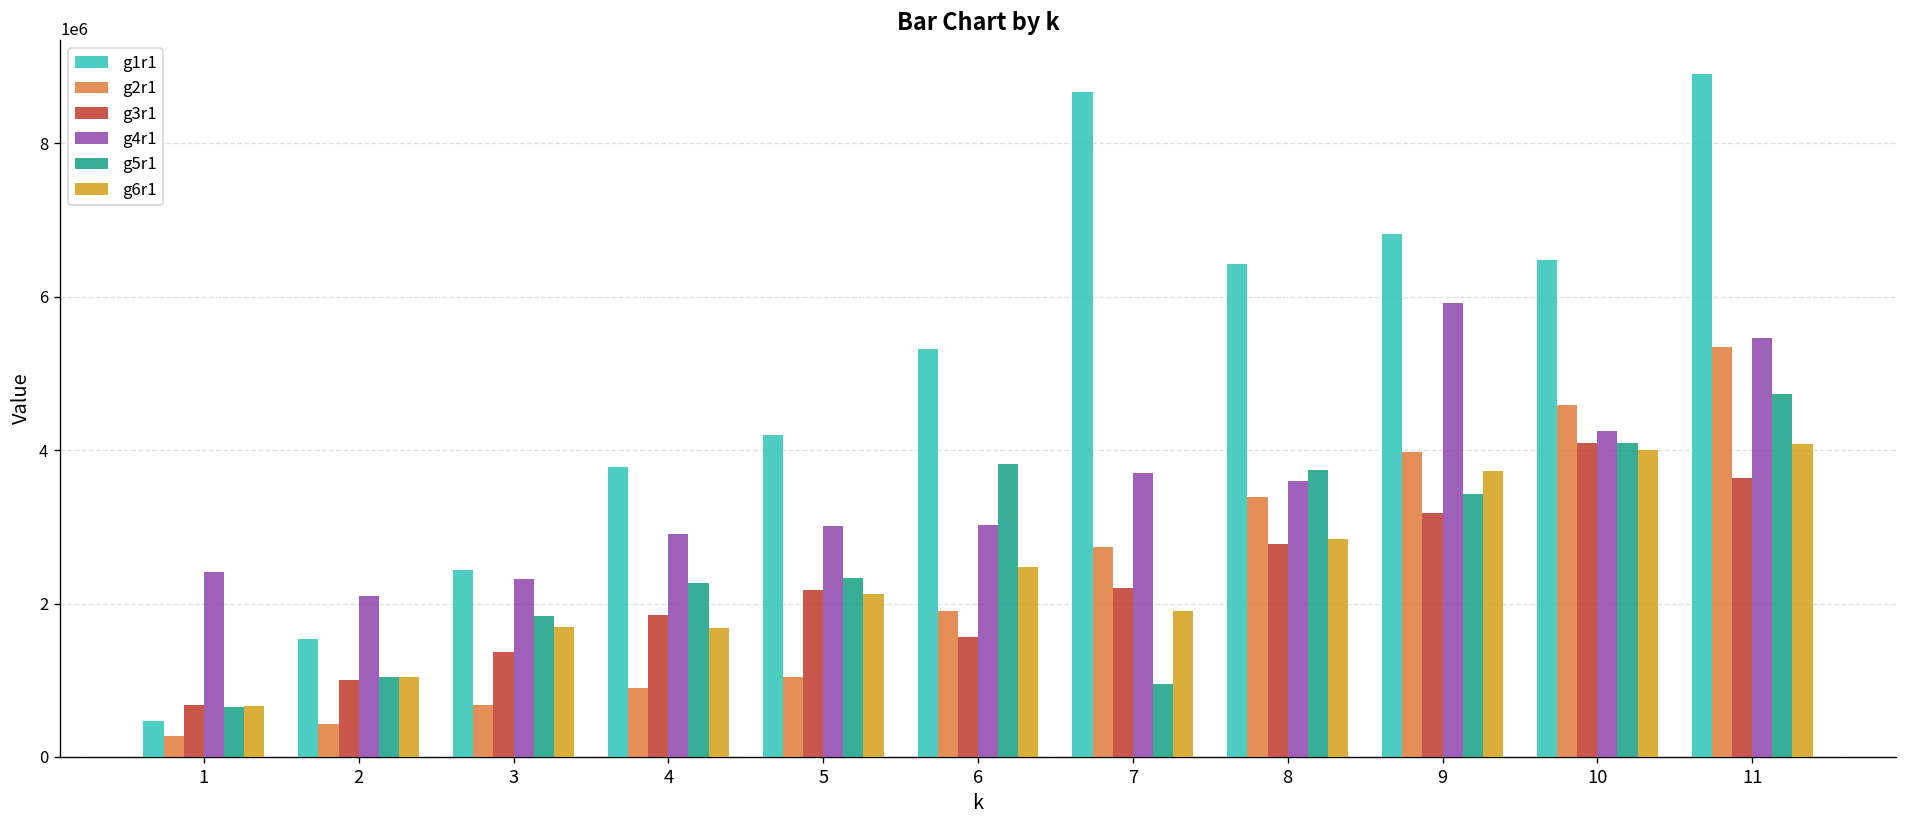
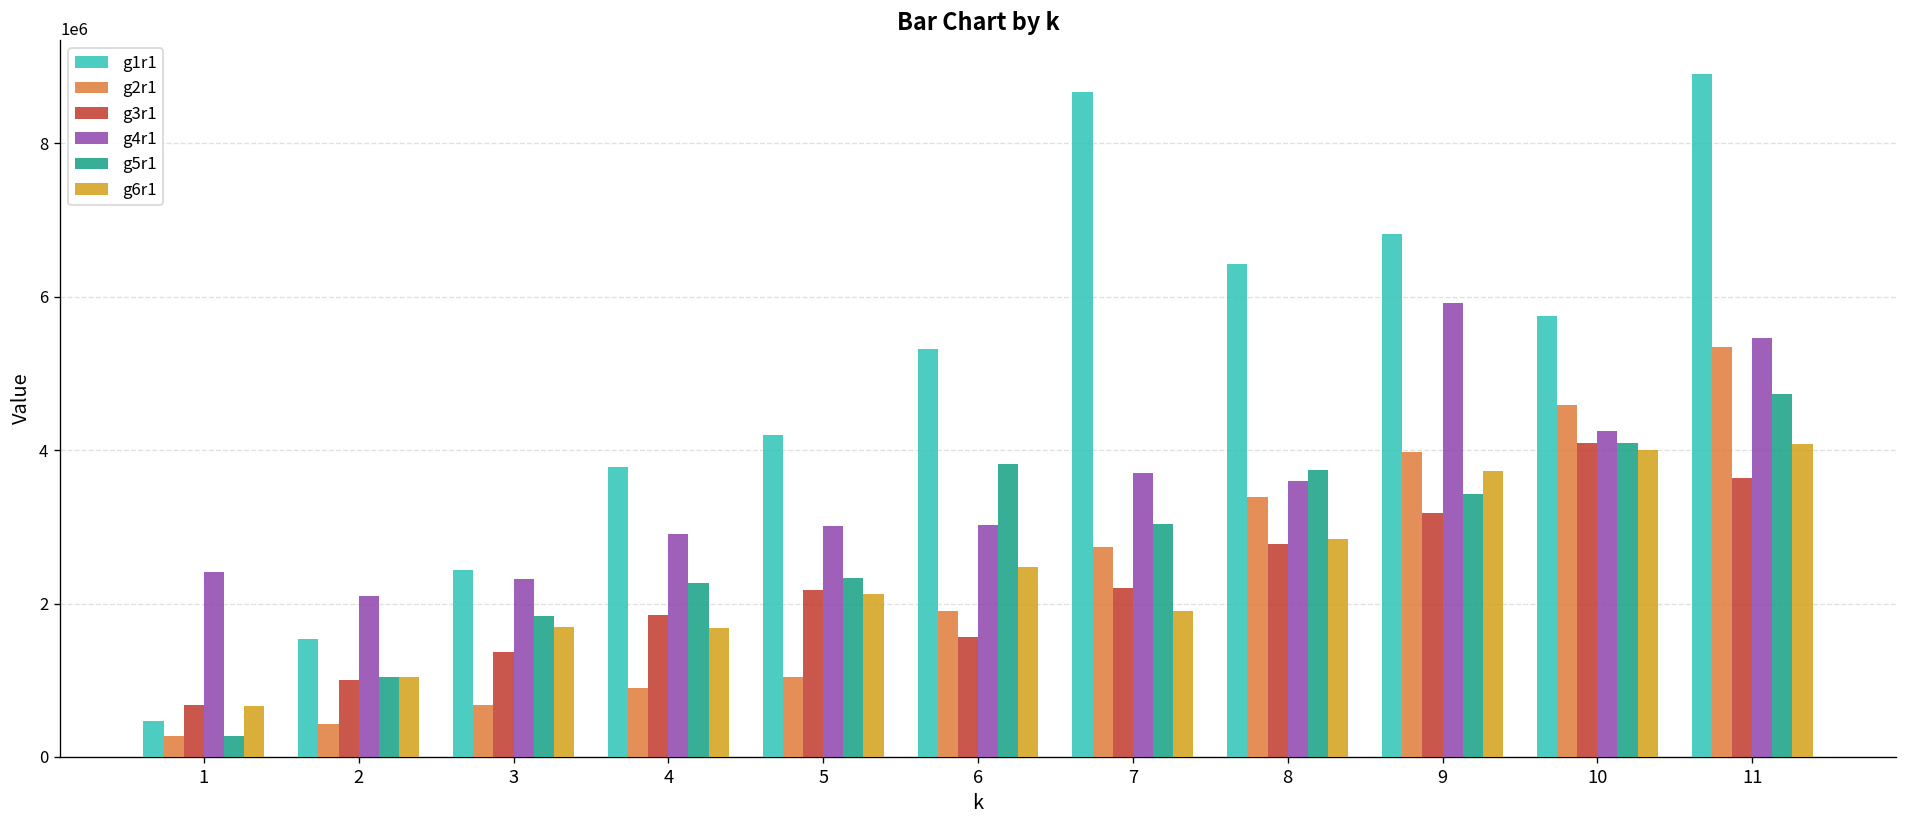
g5r1, 1: 600000 -> 300000
g5r1, 7: 900000 -> 3000000
g1r1, 10: 6500000 -> 5800000
